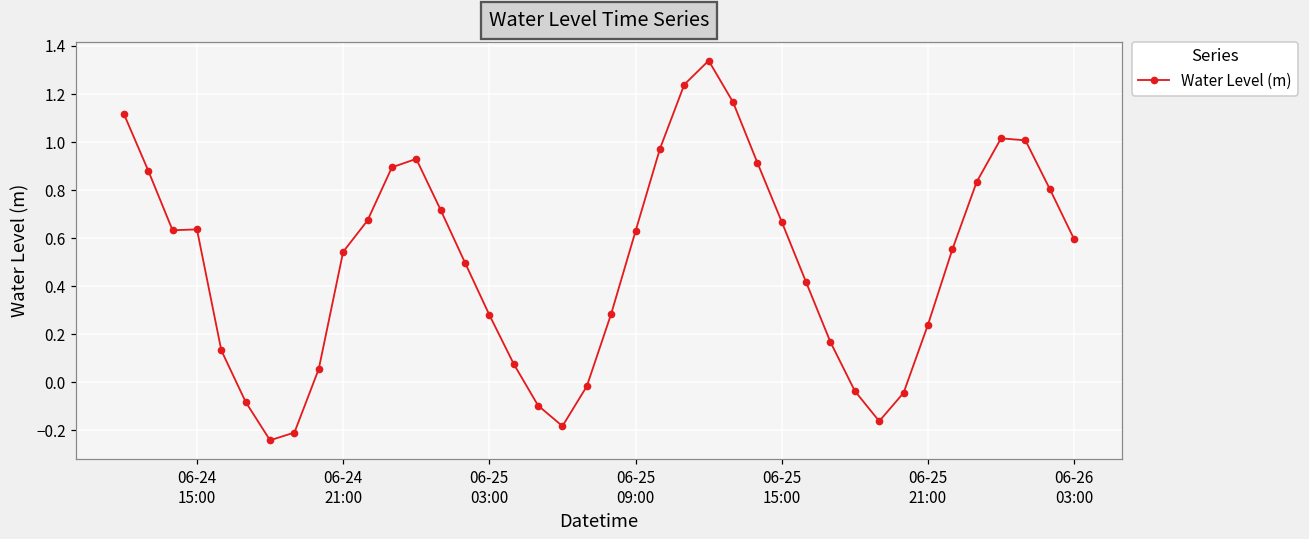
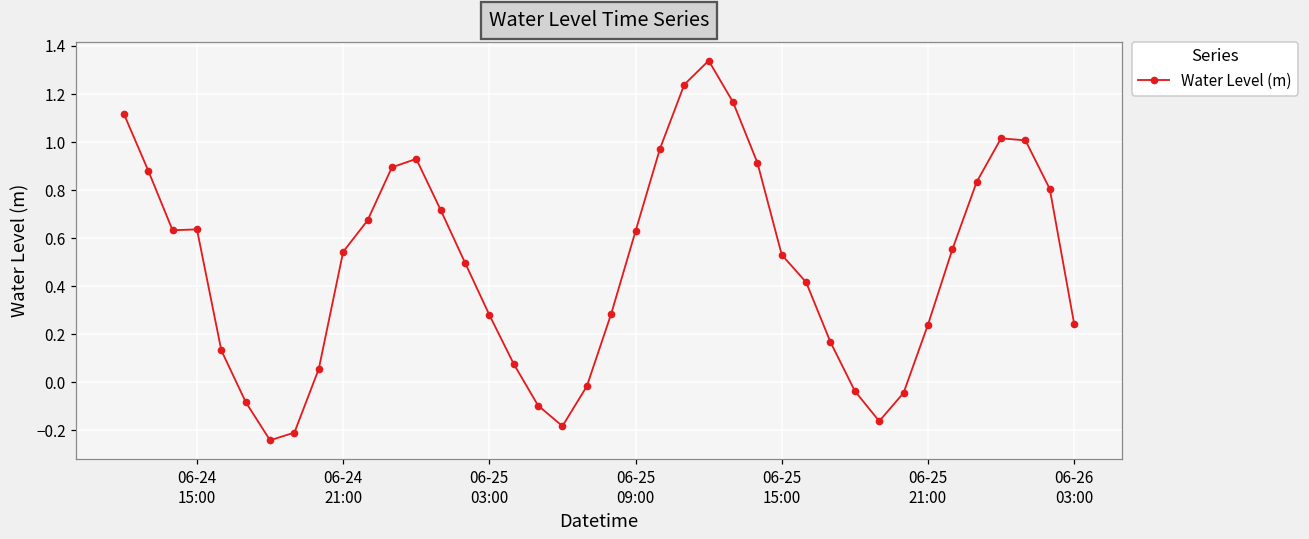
06-25 15:00: 0.67 -> 0.53
06-26 03:00: 0.60 -> 0.24
